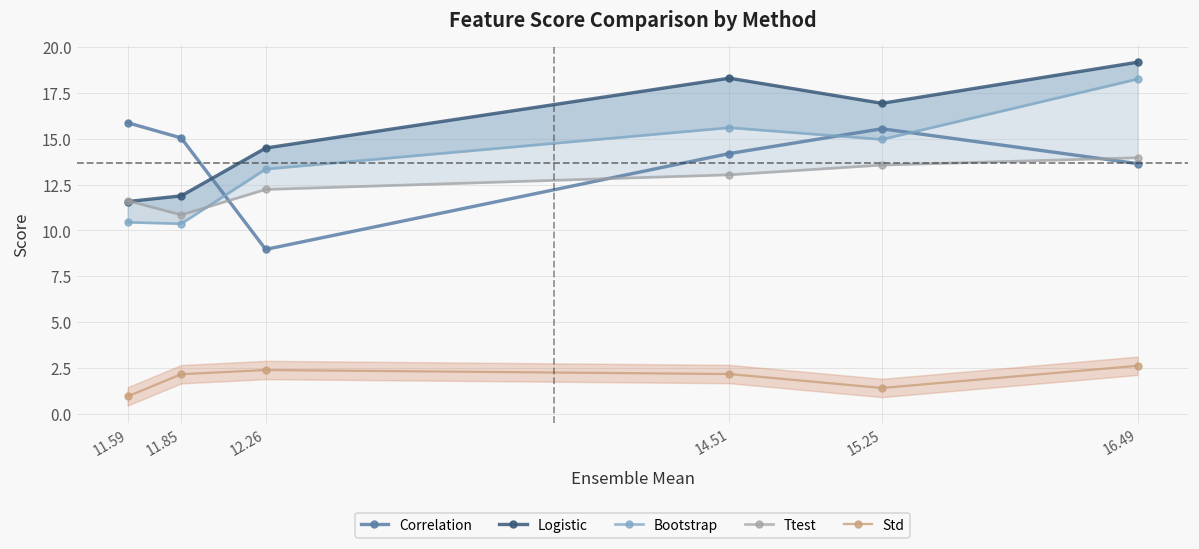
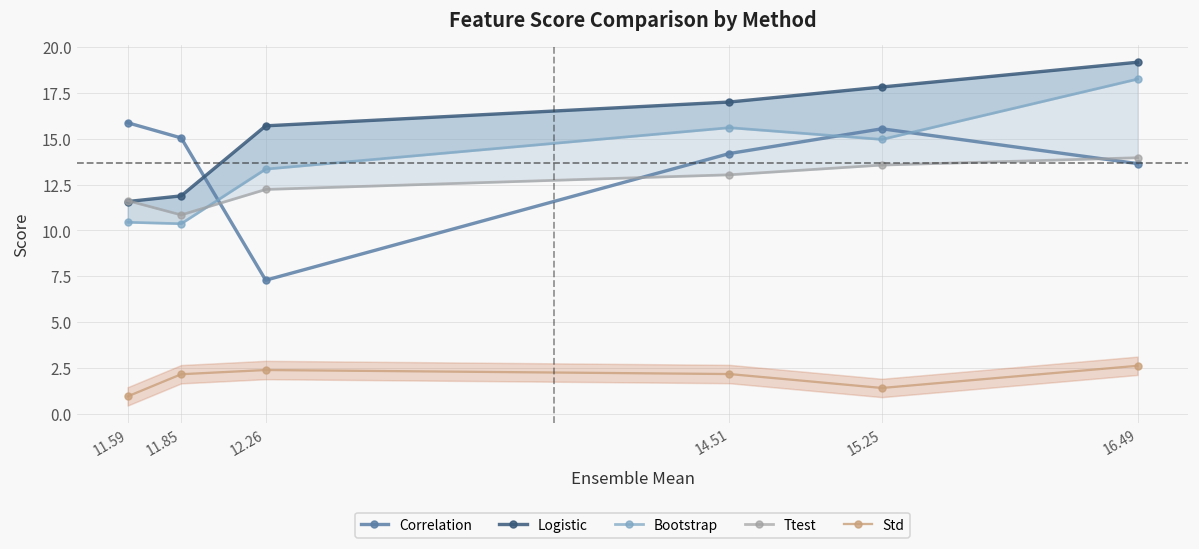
Correlation, 12.26: 9.0 -> 7.3
Logistic, 12.26: 14.5 -> 15.7
Logistic, 14.51: 18.3 -> 17.0
Logistic, 15.25: 16.9 -> 17.8
